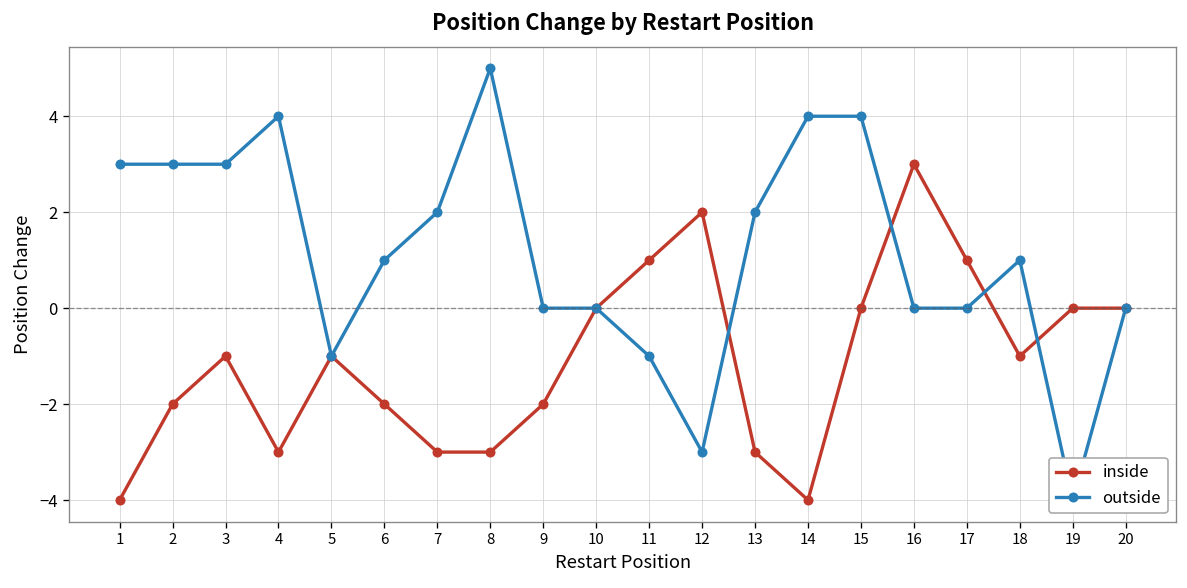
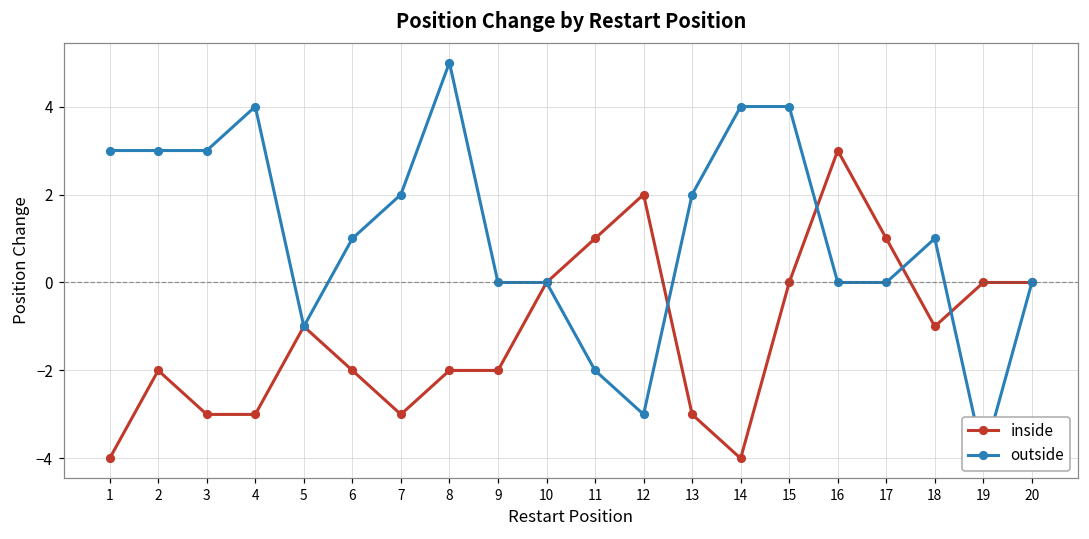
inside, 3: -1 -> -3
inside, 8: -3 -> -2
outside, 11: -1 -> -2
